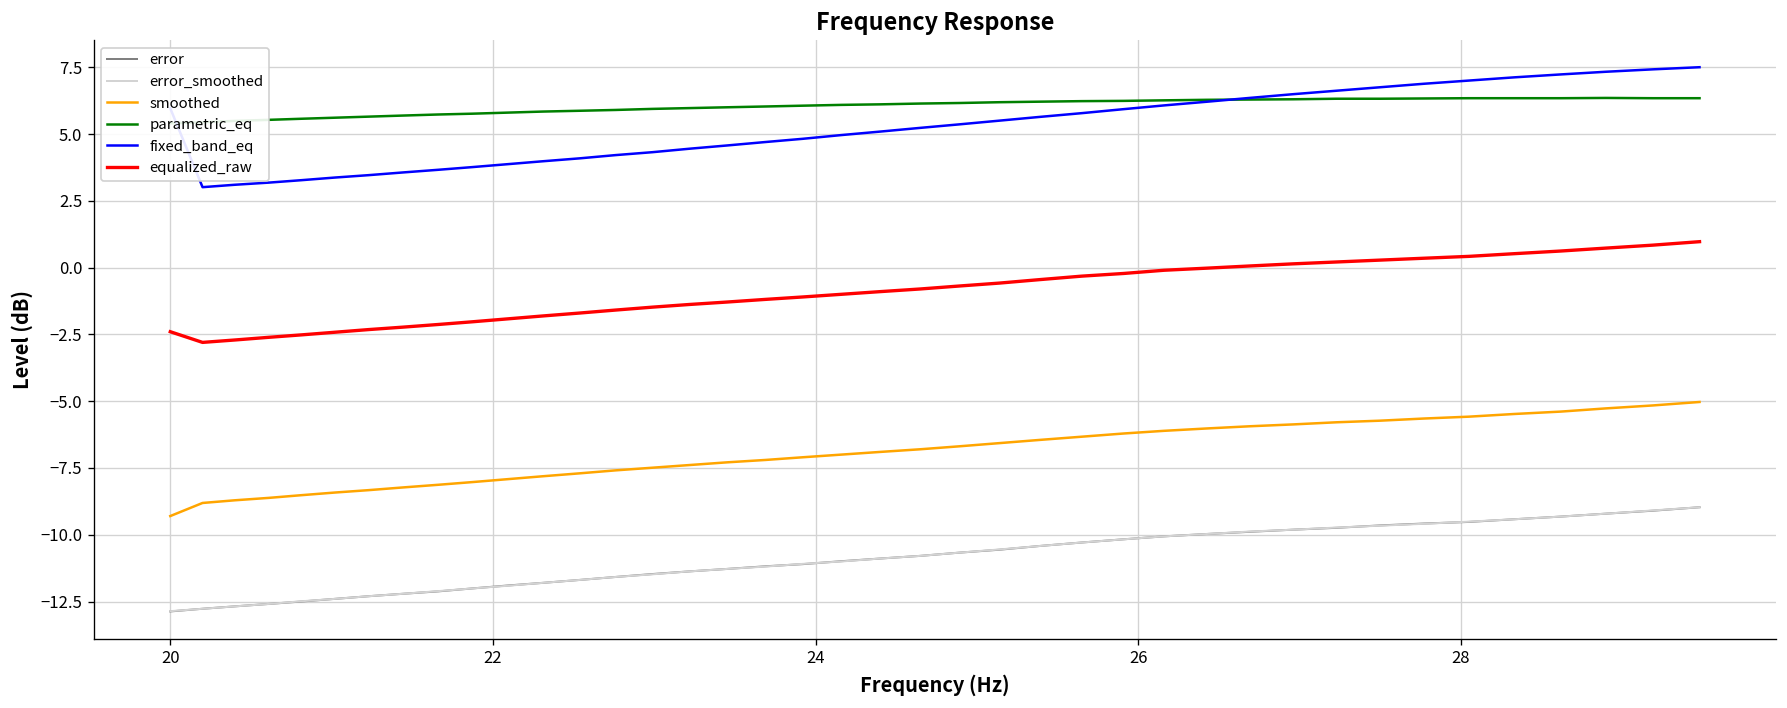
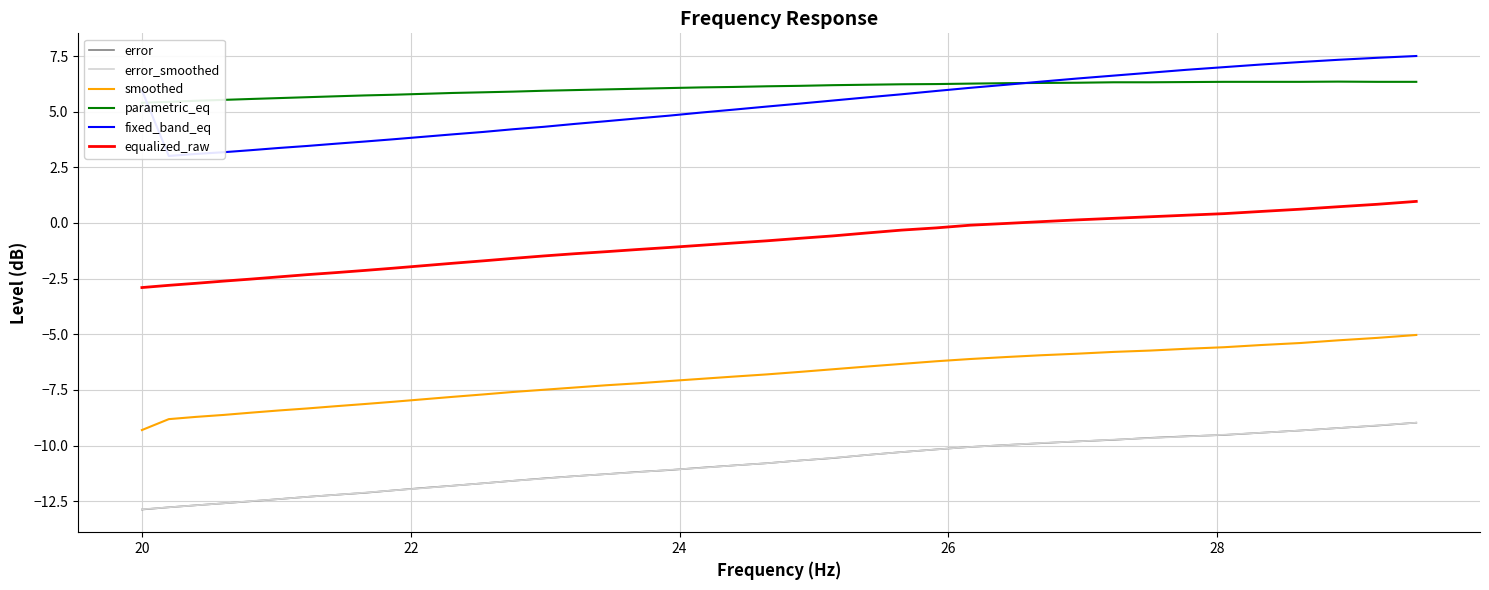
equalized_raw, 20: -2.4 -> -2.9
